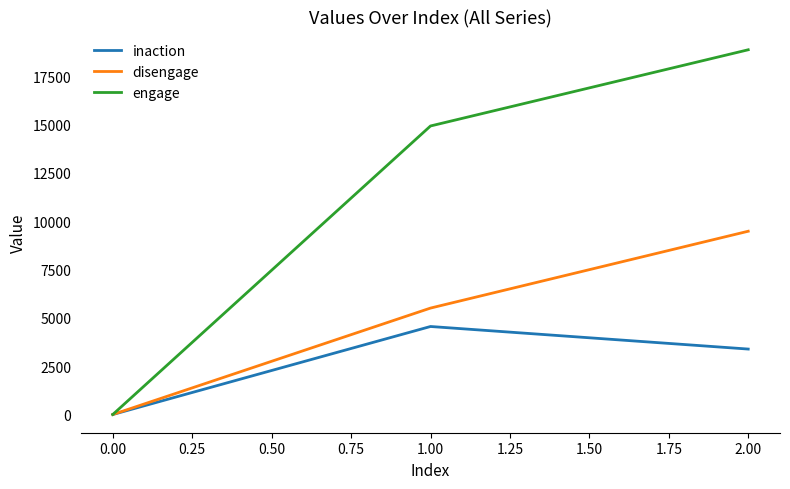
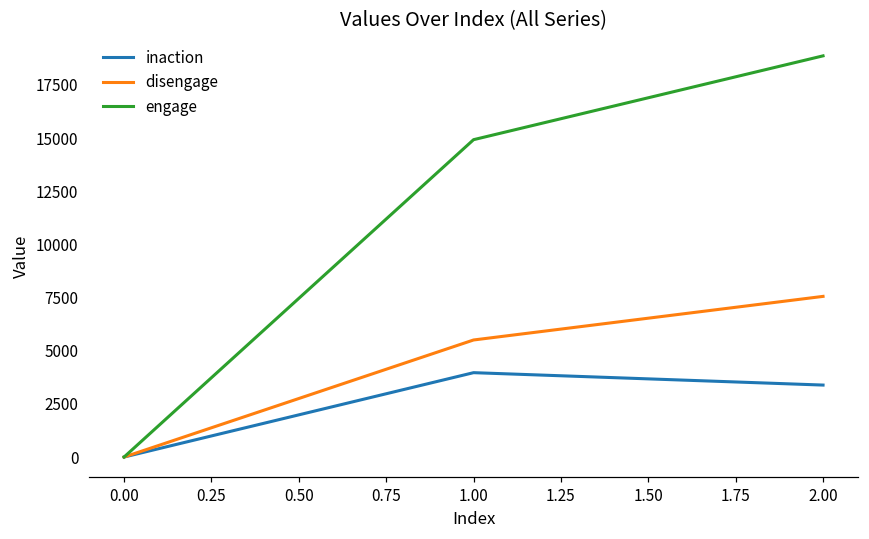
inaction, 1.00: 4600 -> 4000
disengage, 2.00: 9500 -> 7600
